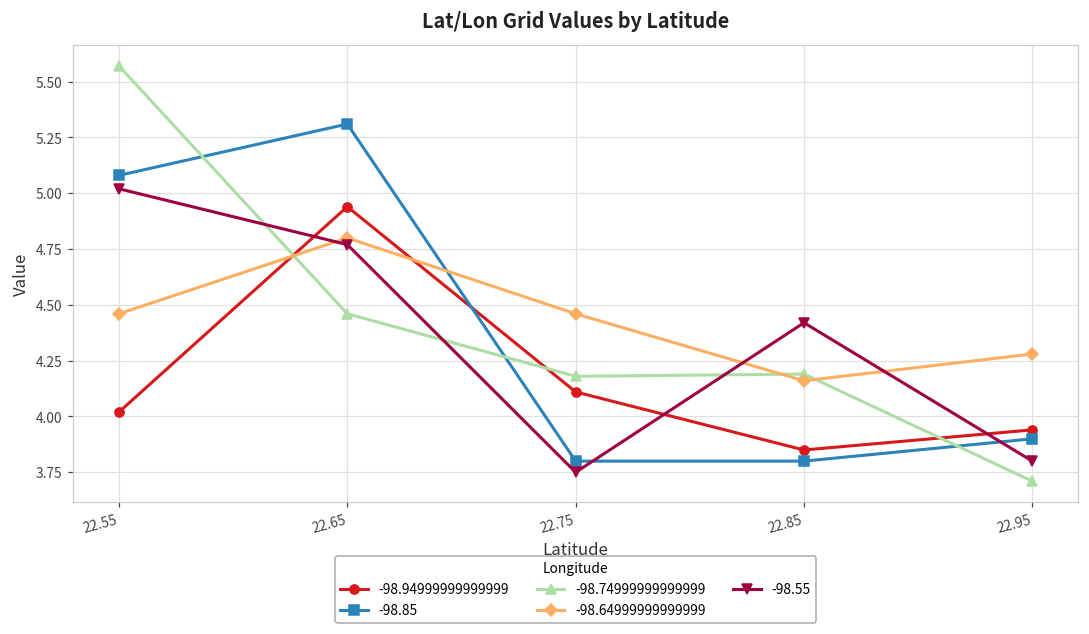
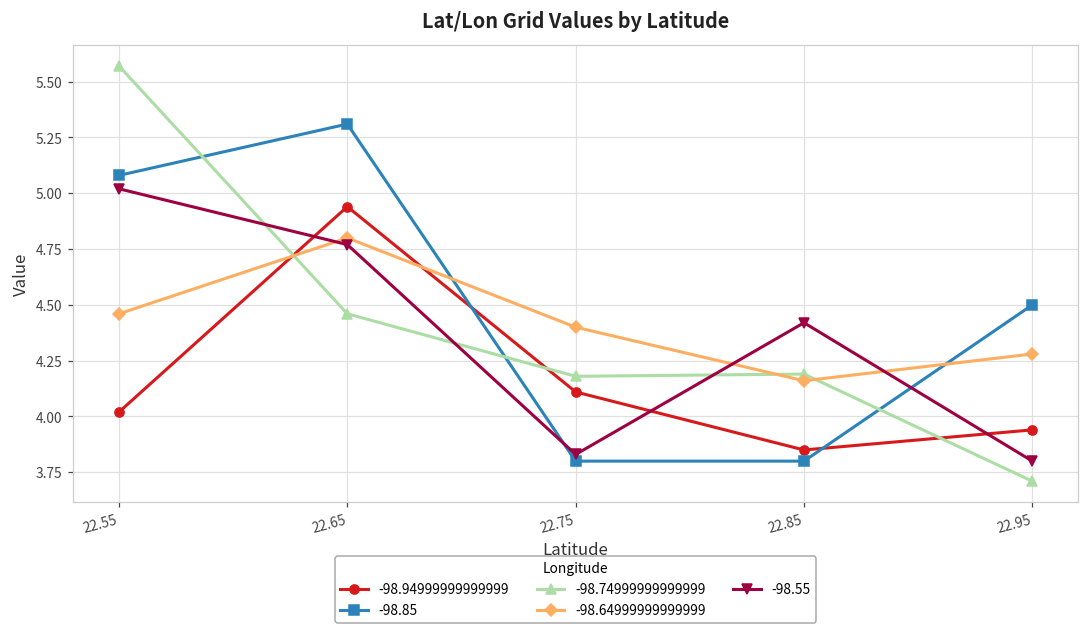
-98.64999999999999, 22.75: 4.46 -> 4.40
-98.55, 22.75: 3.75 -> 3.83
-98.85, 22.95: 3.9 -> 4.5
